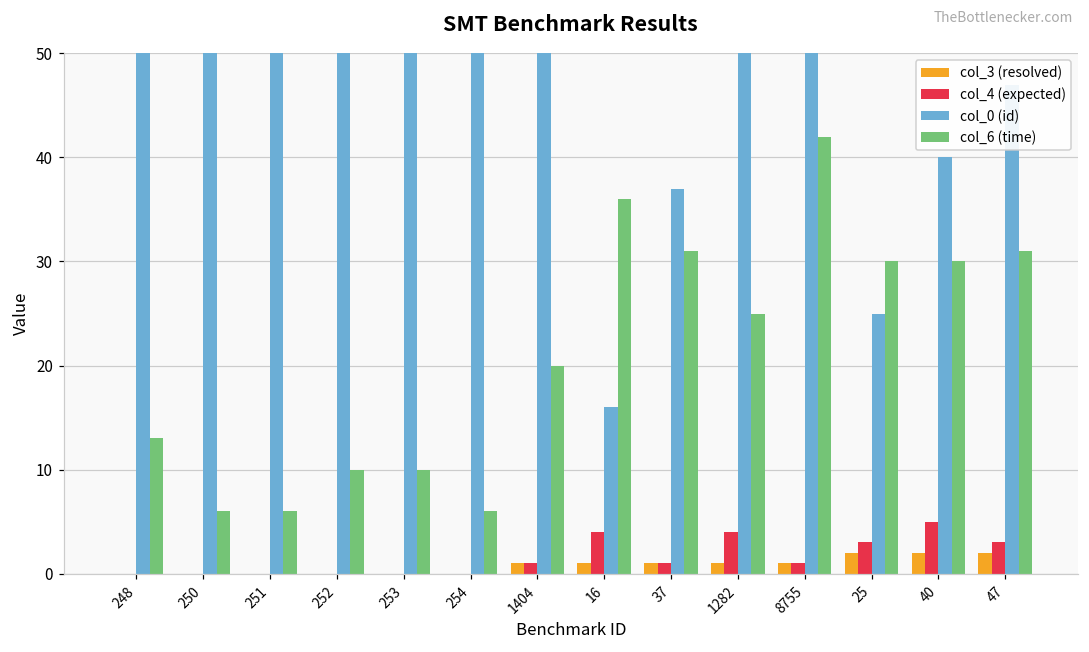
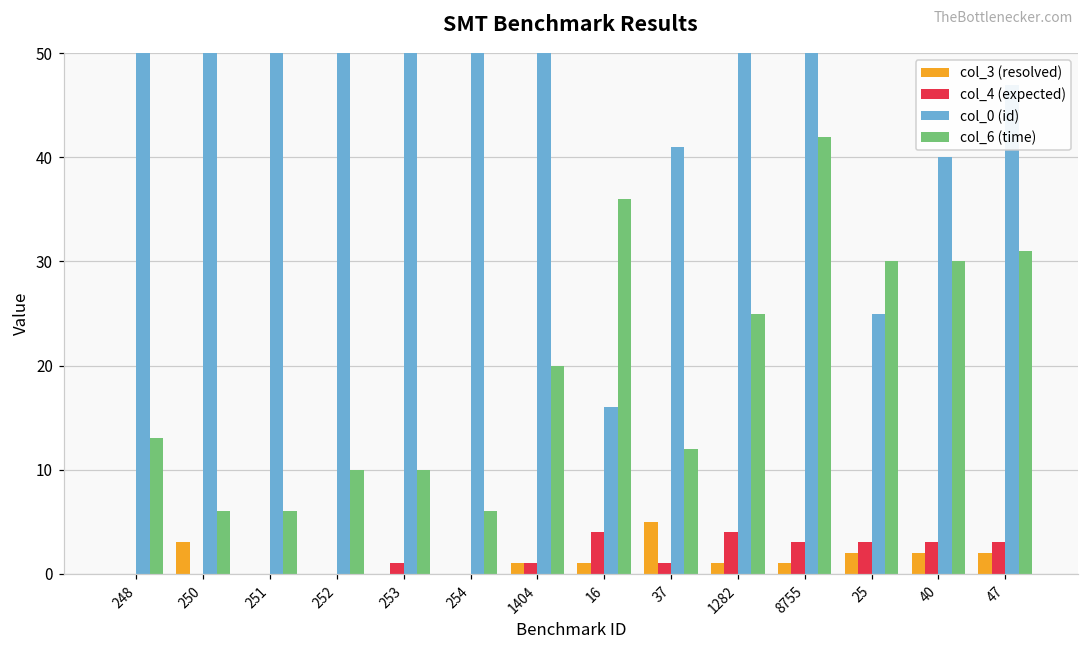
col_3 (resolved), 250: 0 -> 3
col_4 (expected), 253: 0 -> 1
col_3 (resolved), 37: 1 -> 5
col_0 (id), 37: 37 -> 41
col_6 (time), 37: 31 -> 12
col_4 (expected), 8755: 1 -> 3
col_4 (expected), 40: 5 -> 3
